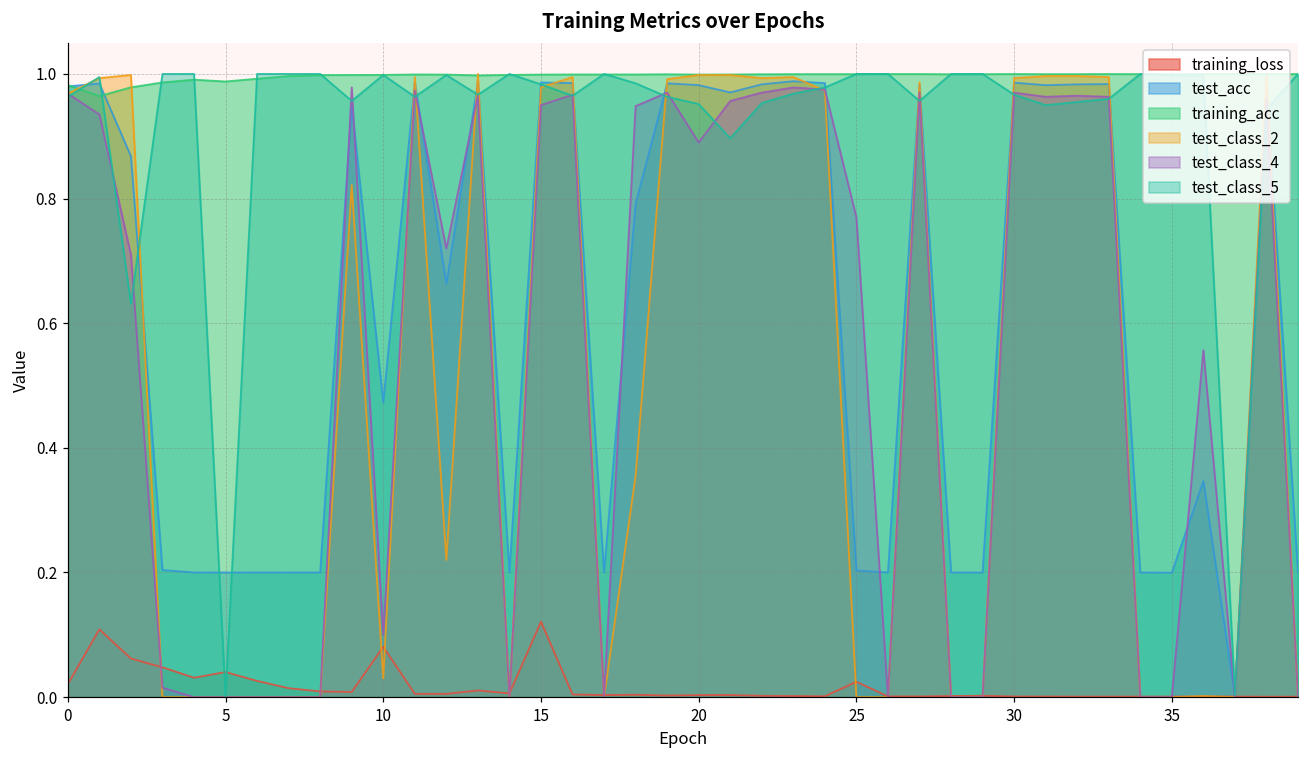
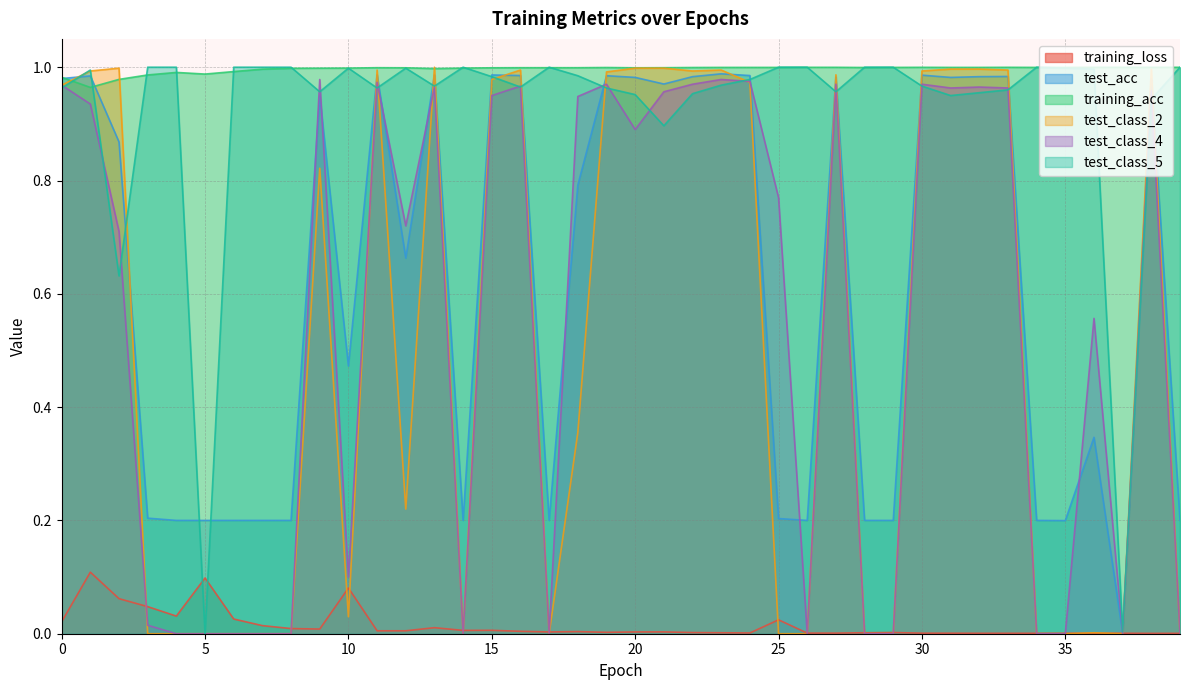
training_loss, 5: 0.04 -> 0.10
training_loss, 15: 0.12 -> 0.01
